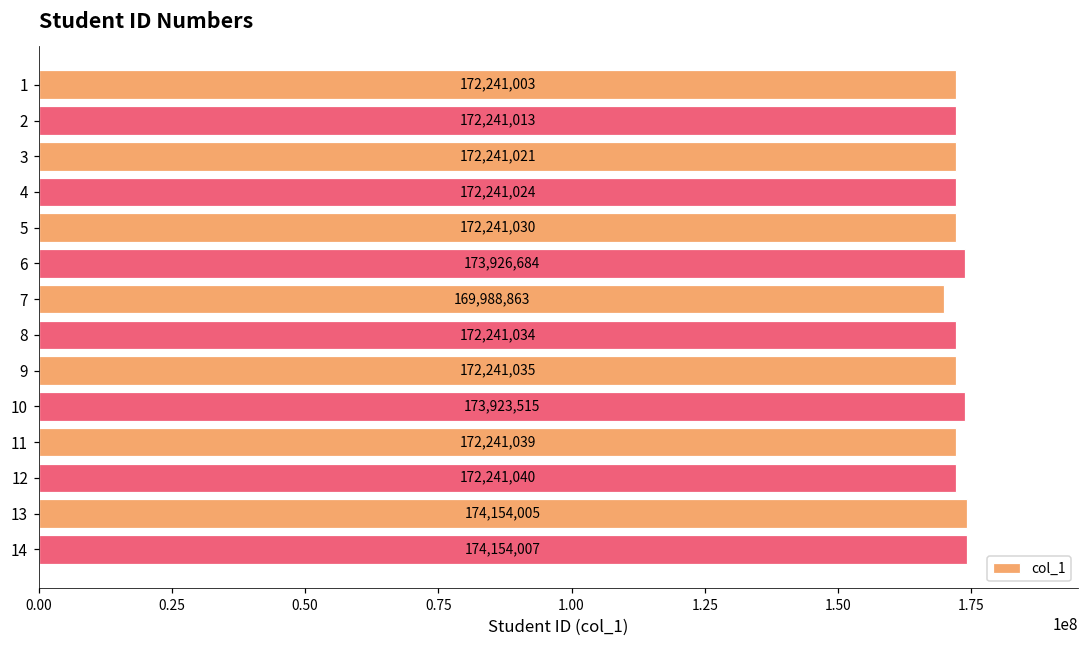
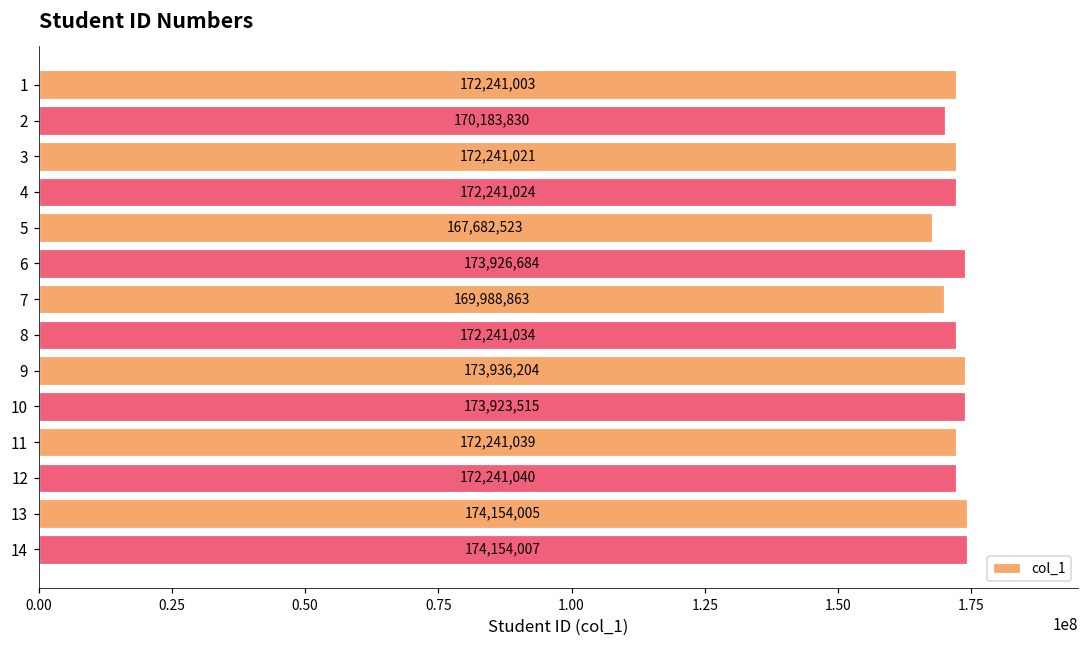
2: 172,241,013 -> 170,183,830
5: 172,241,030 -> 167,682,523
9: 172,241,035 -> 173,936,204
